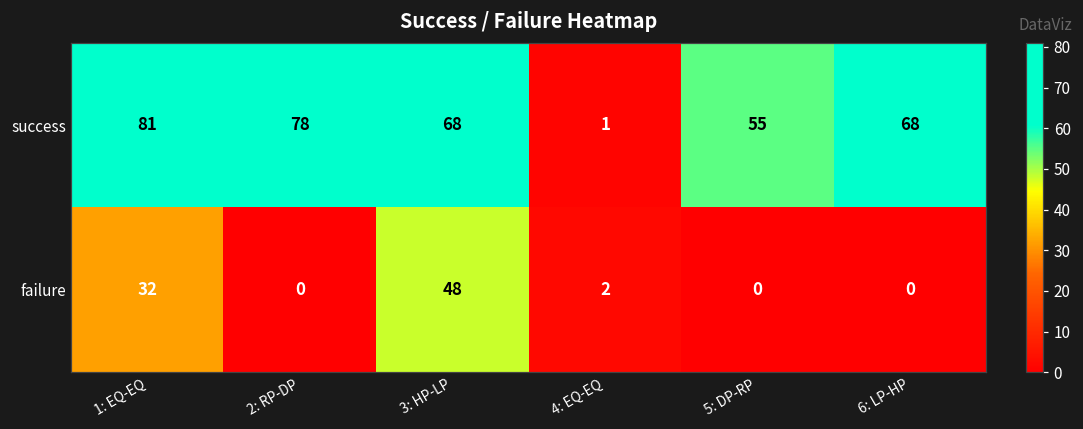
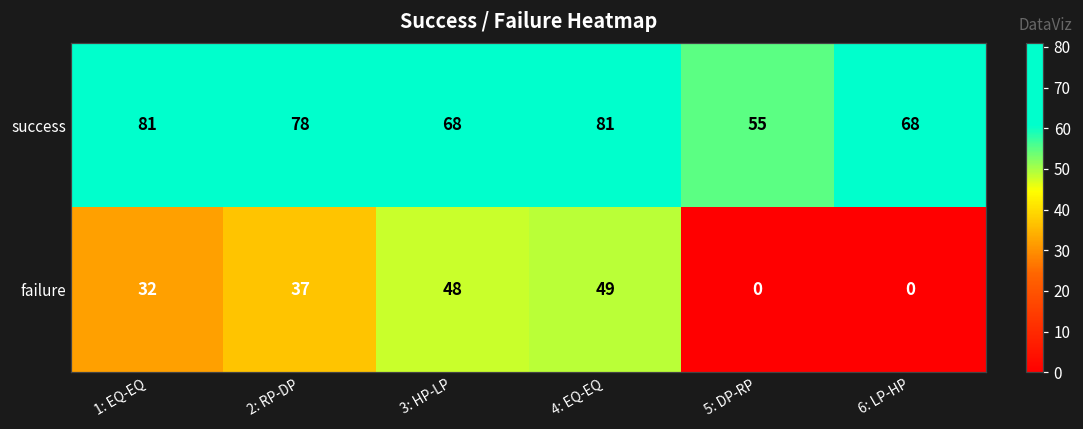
success, 4: EQ-EQ: 1 -> 81
failure, 2: RP-DP: 0 -> 37
failure, 4: EQ-EQ: 2 -> 49
